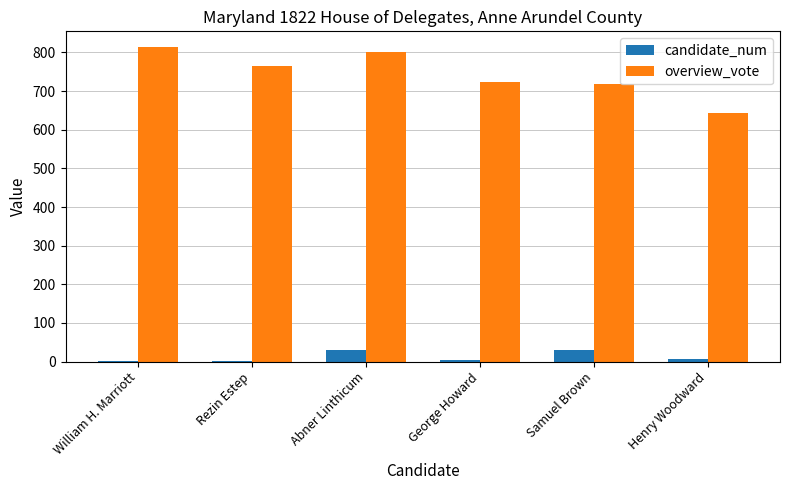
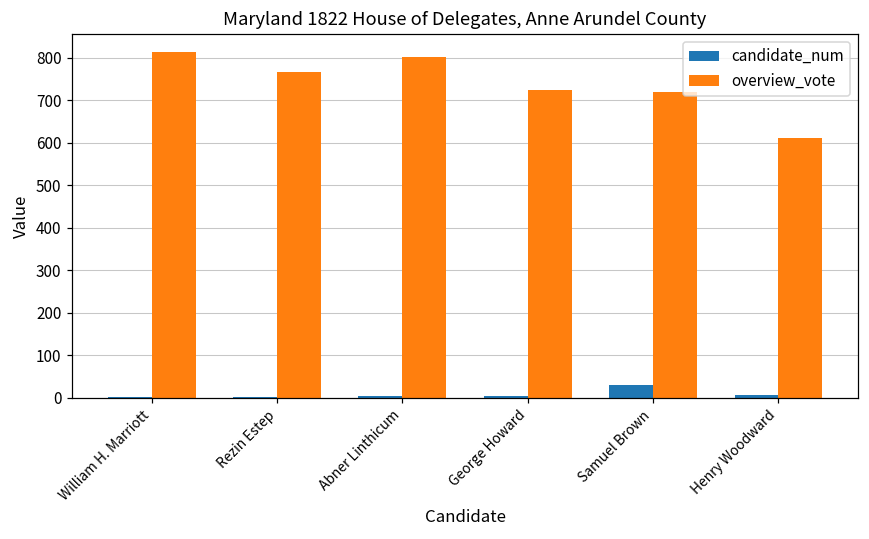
candidate_num, Abner Linthicum: 30 -> 0
overview_vote, Henry Woodward: 640 -> 610
